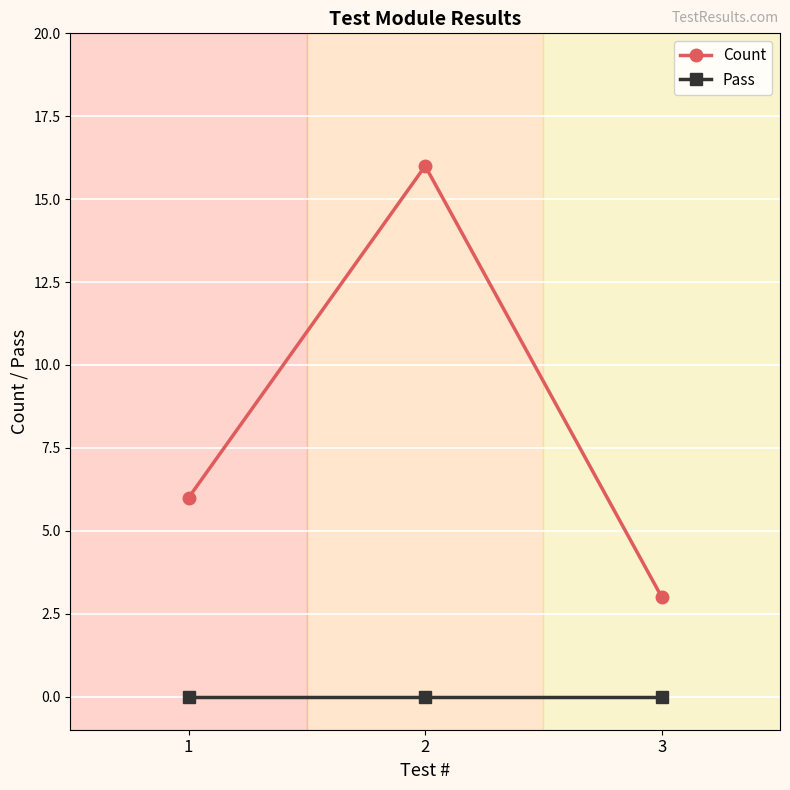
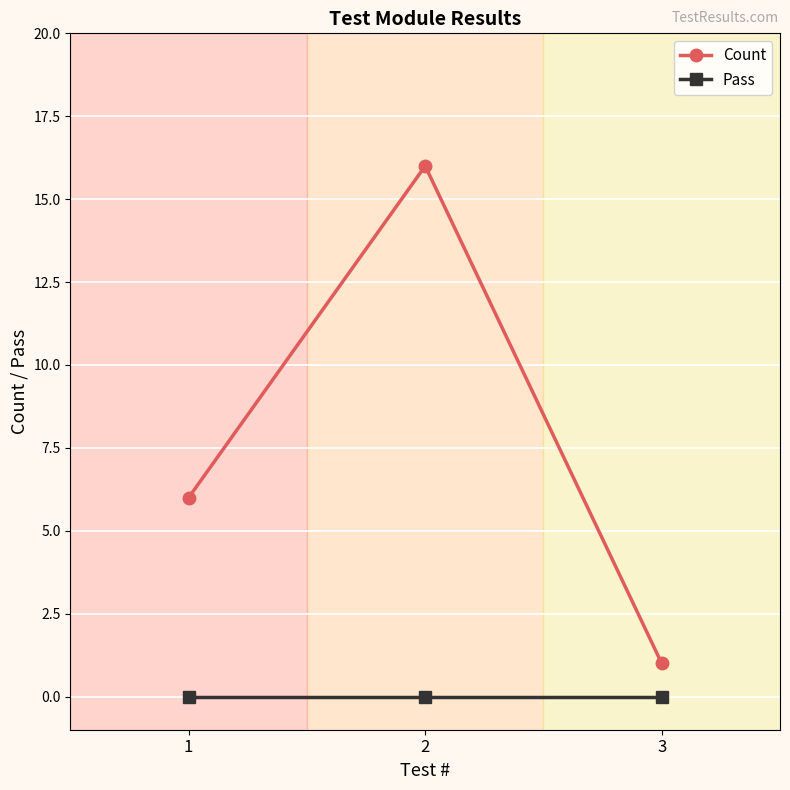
Count, 3: 3 -> 1
